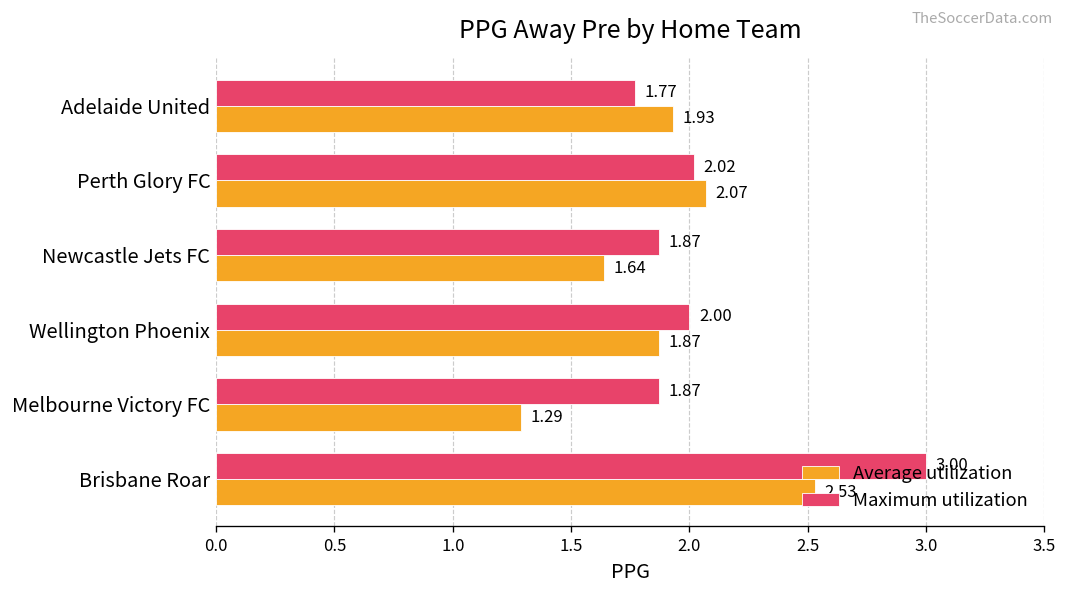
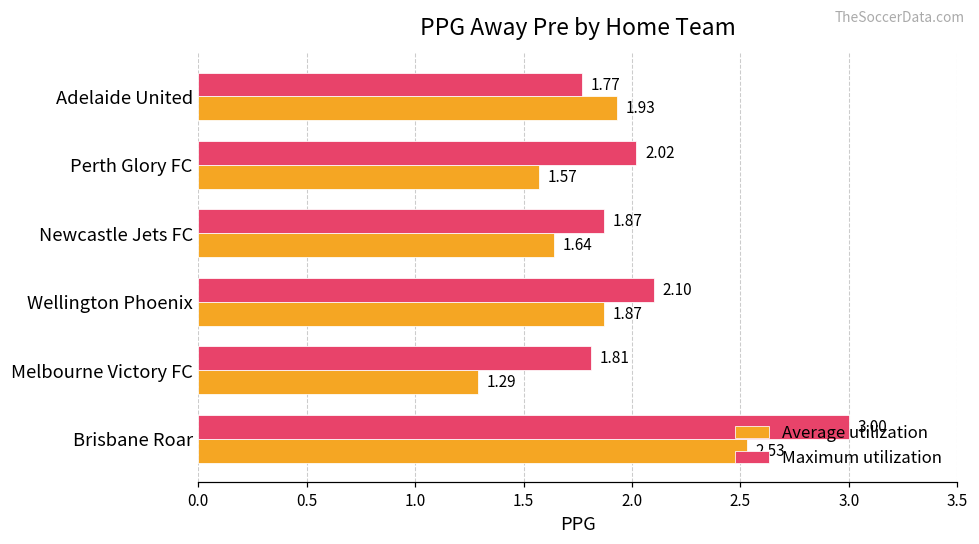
Average utilization, Perth Glory FC: 2.07 -> 1.57
Maximum utilization, Wellington Phoenix: 2.00 -> 2.10
Maximum utilization, Melbourne Victory FC: 1.87 -> 1.81
